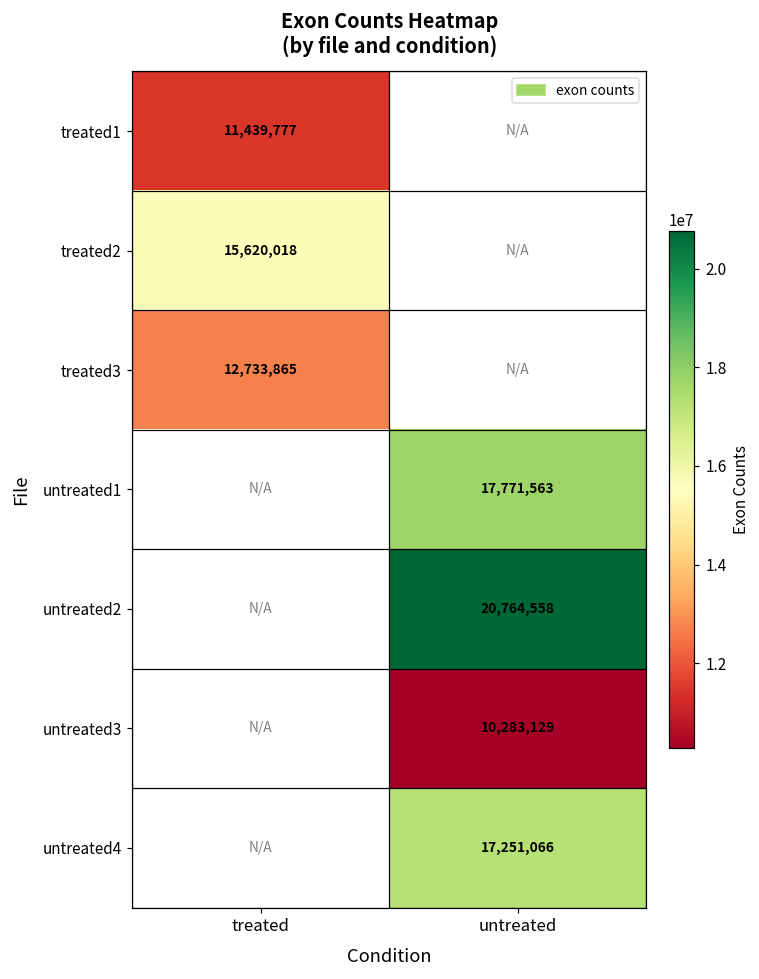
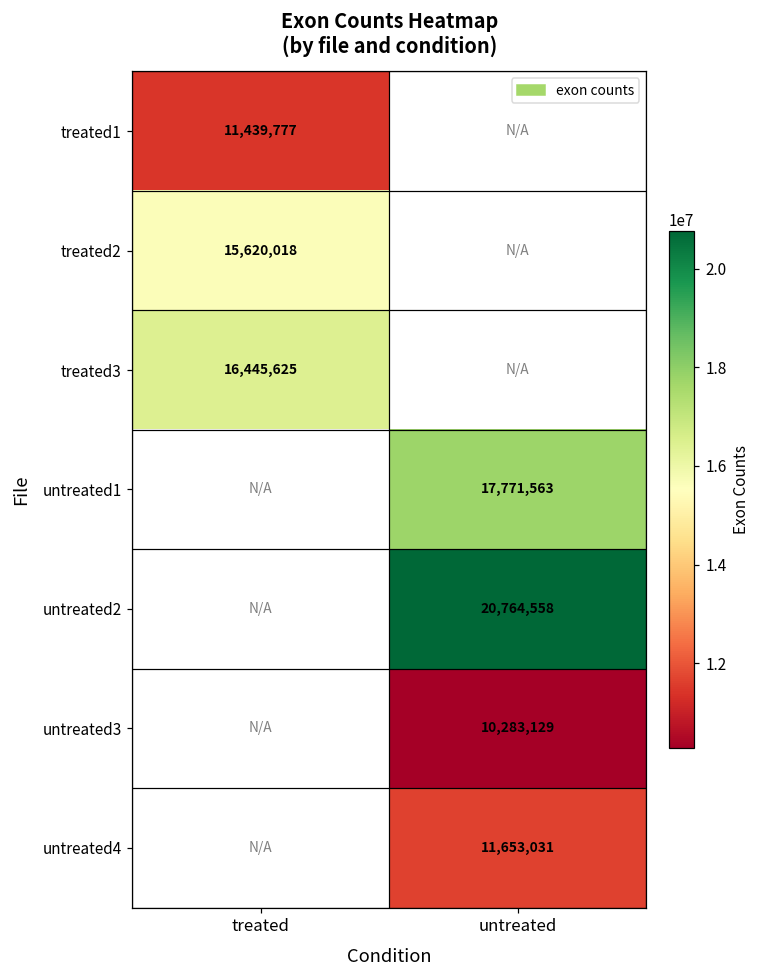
treated3, treated: 12,733,865 -> 16,445,625
untreated4, untreated: 17,251,066 -> 11,653,031
